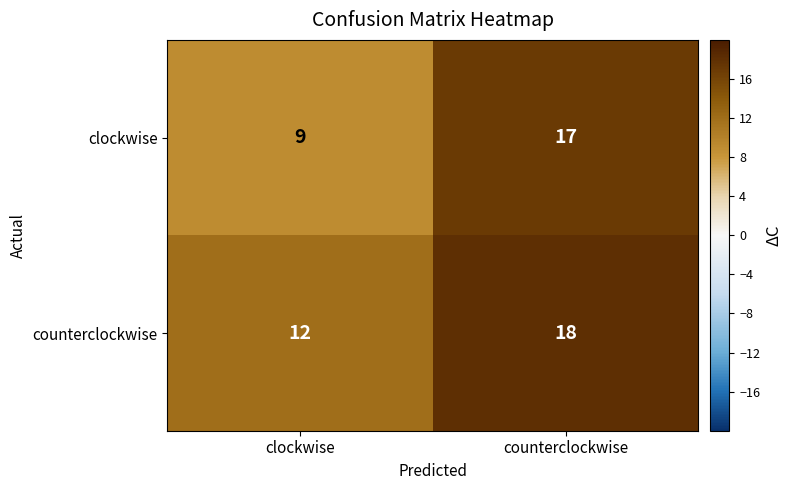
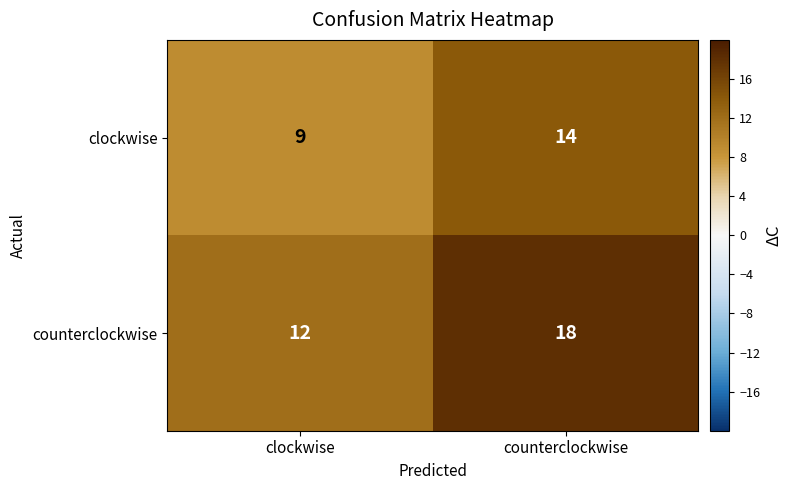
clockwise, counterclockwise: 17 -> 14
